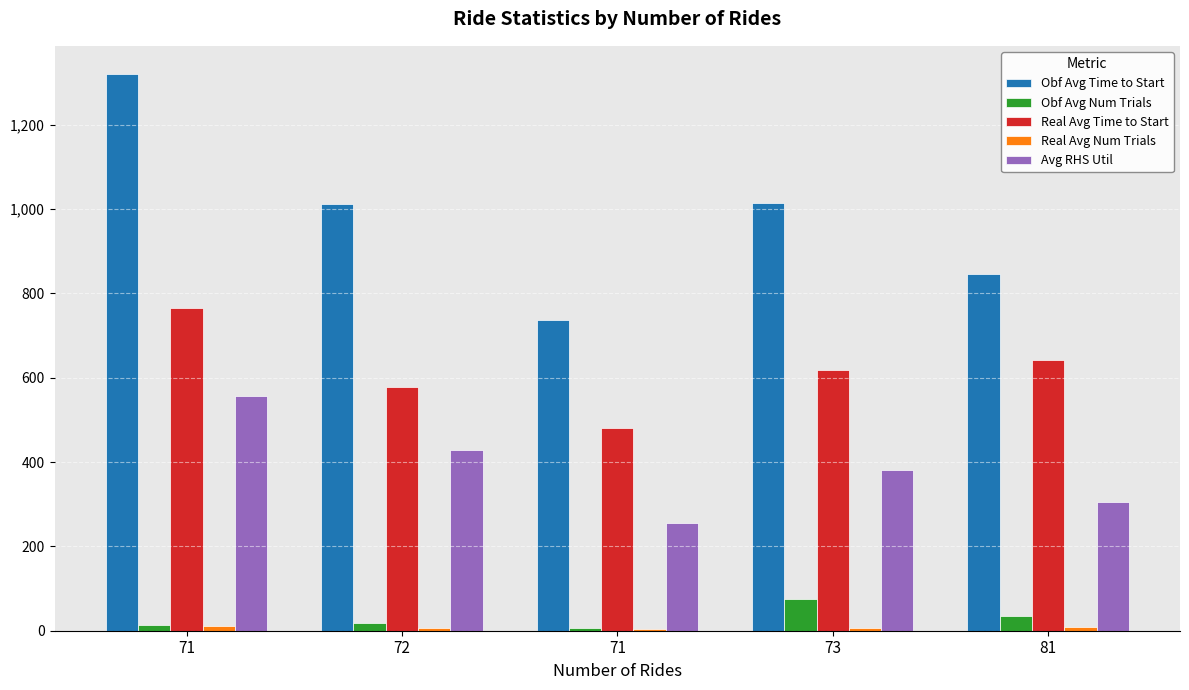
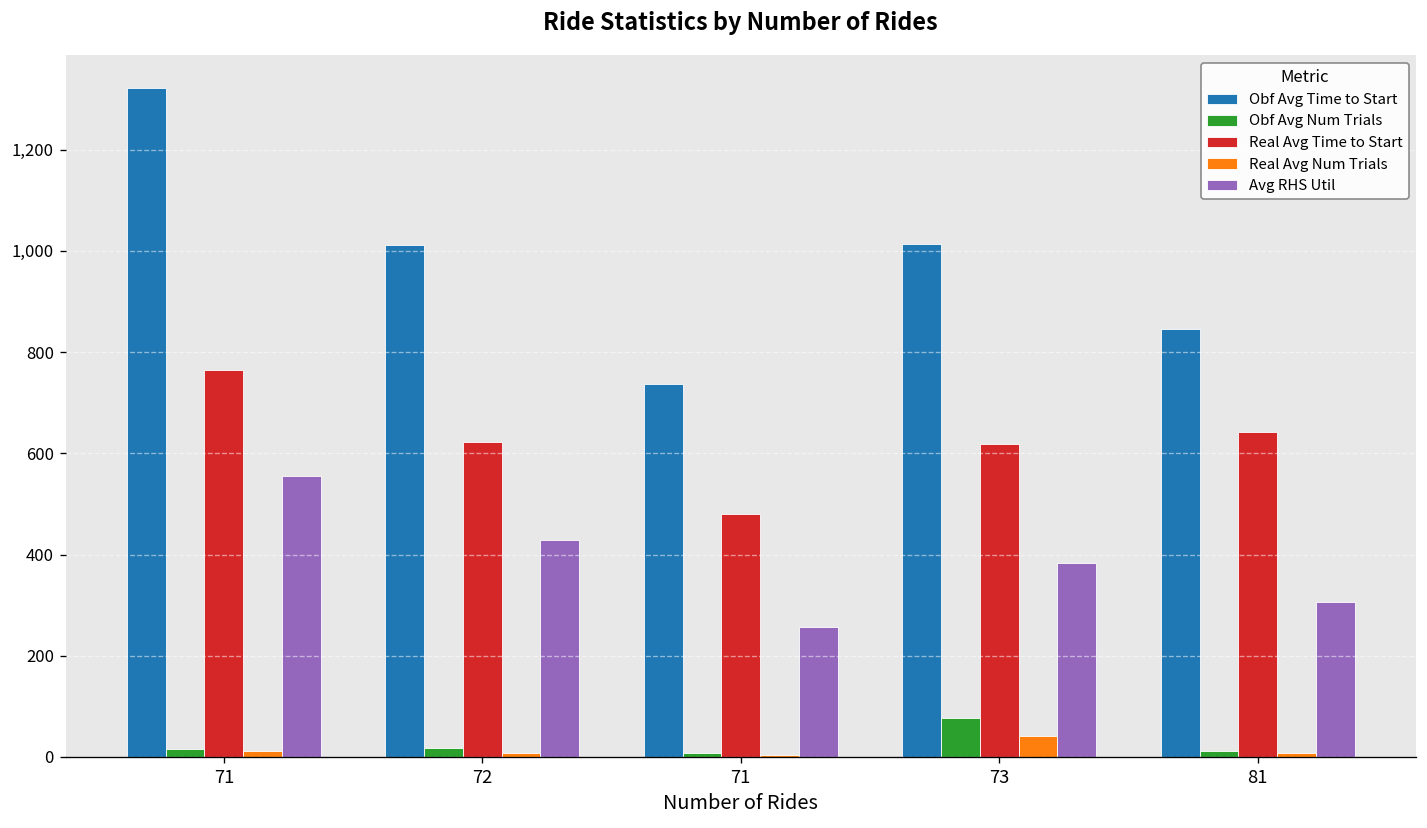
Real Avg Time to Start, 72: 580 -> 620
Real Avg Num Trials, 73: 10 -> 40
Obf Avg Num Trials, 81: 40 -> 10
